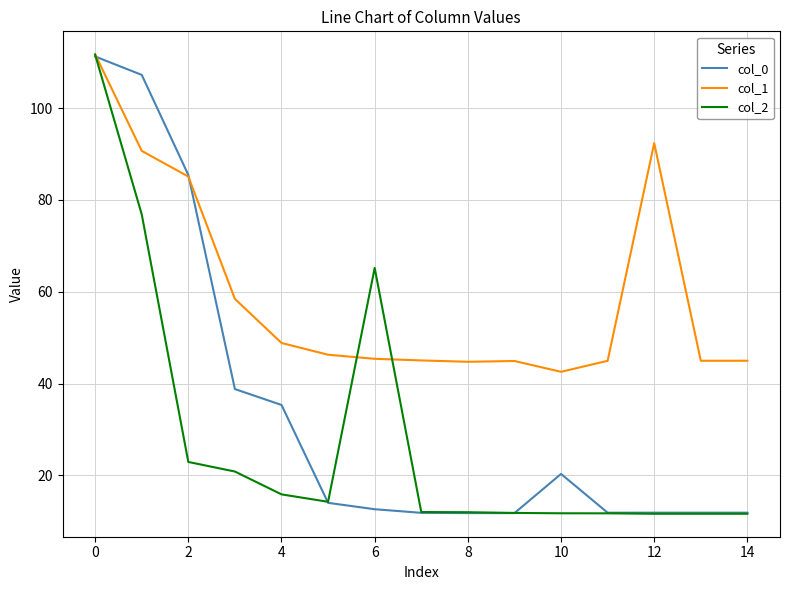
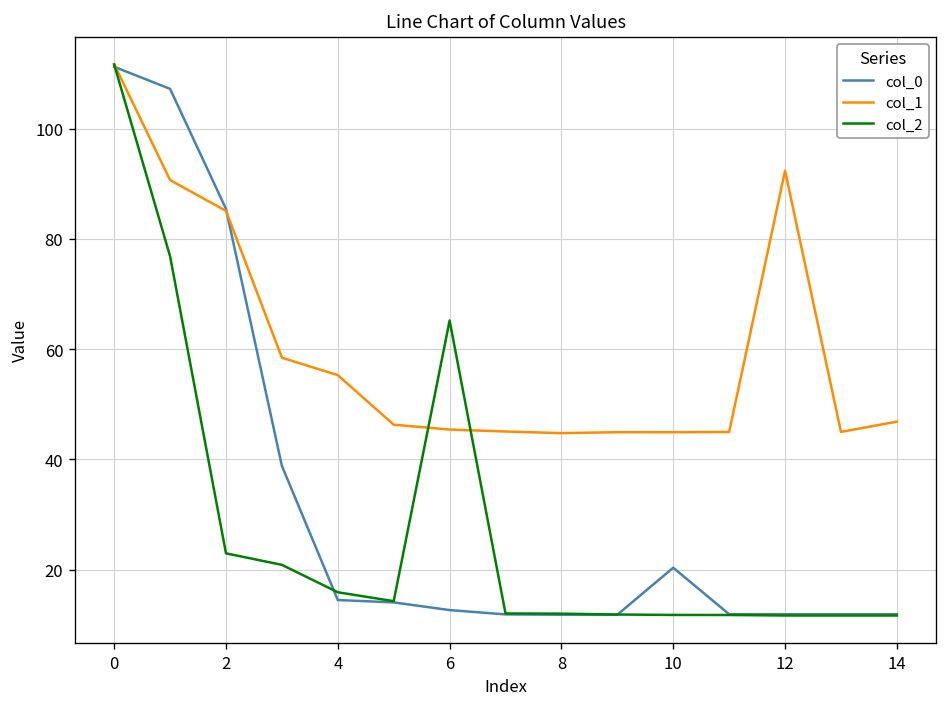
col_0, 4: 35 -> 14
col_1, 4: 49 -> 55
col_1, 10: 43 -> 45
col_1, 14: 45 -> 47
